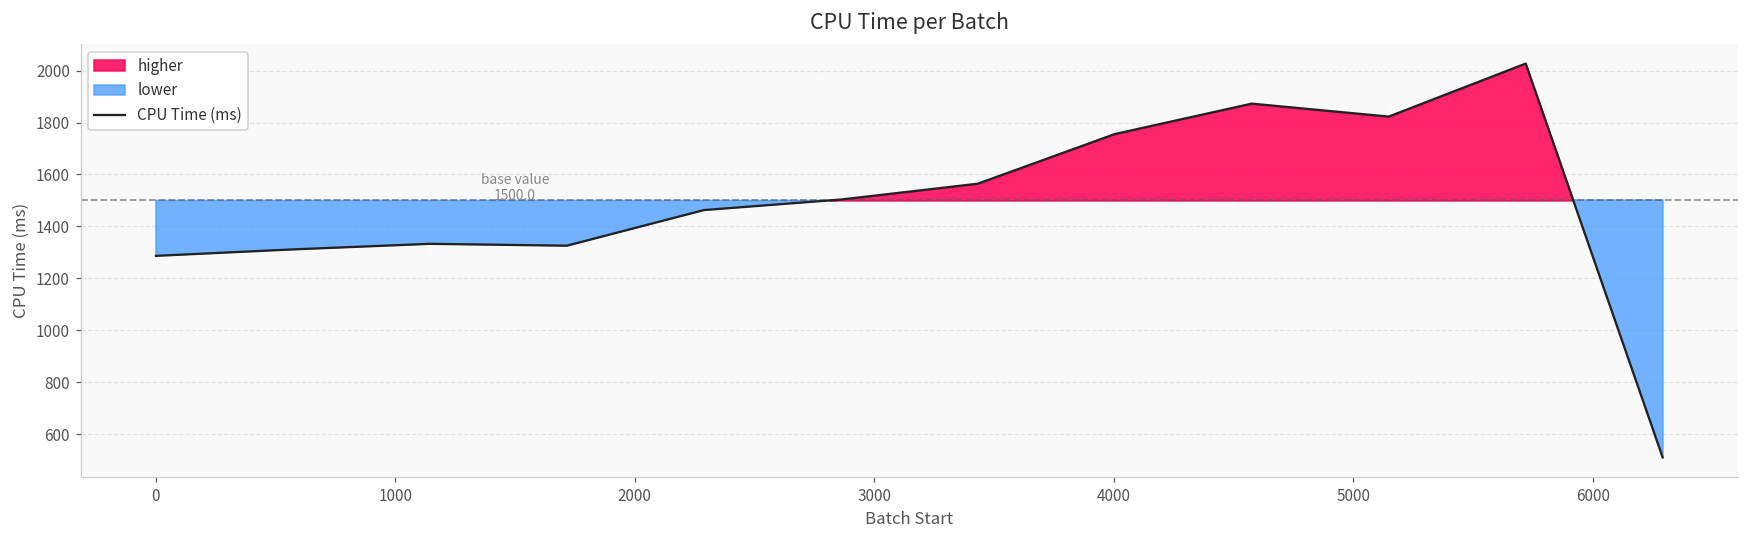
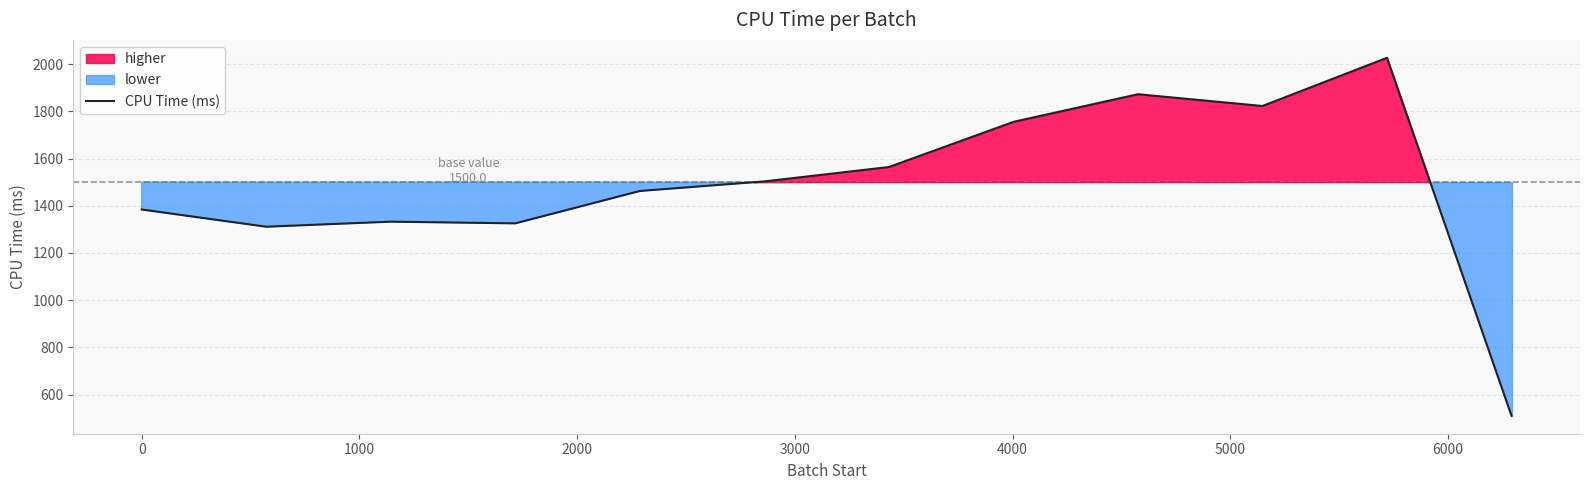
CPU Time (ms), 0: 1290 -> 1380
